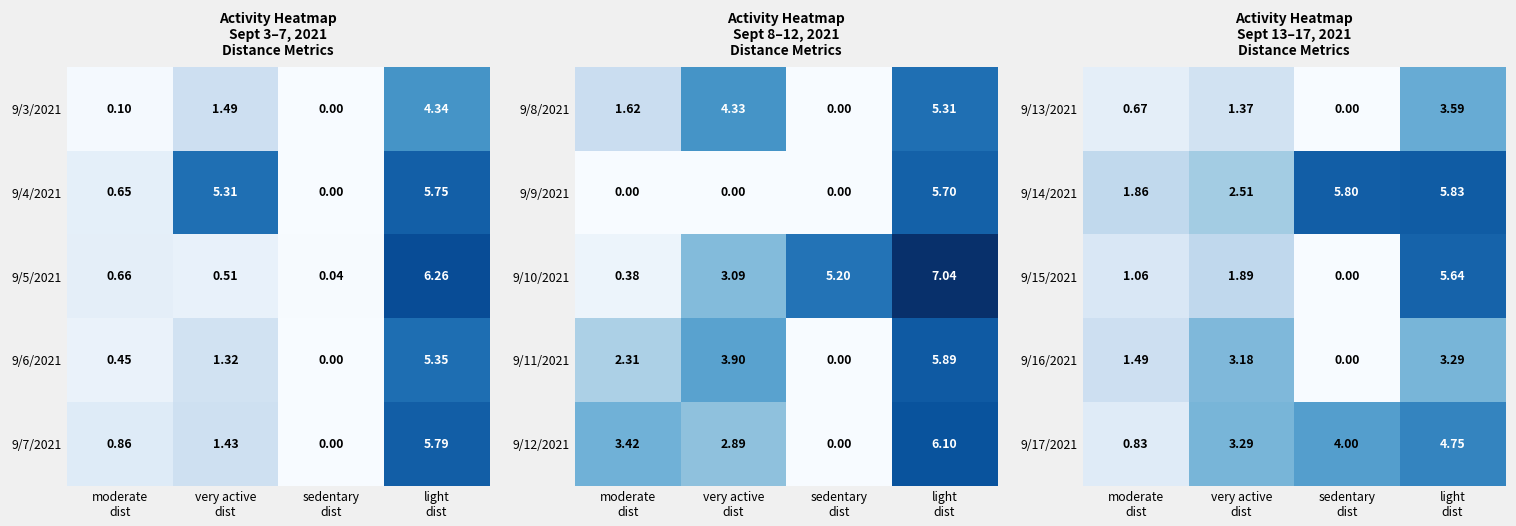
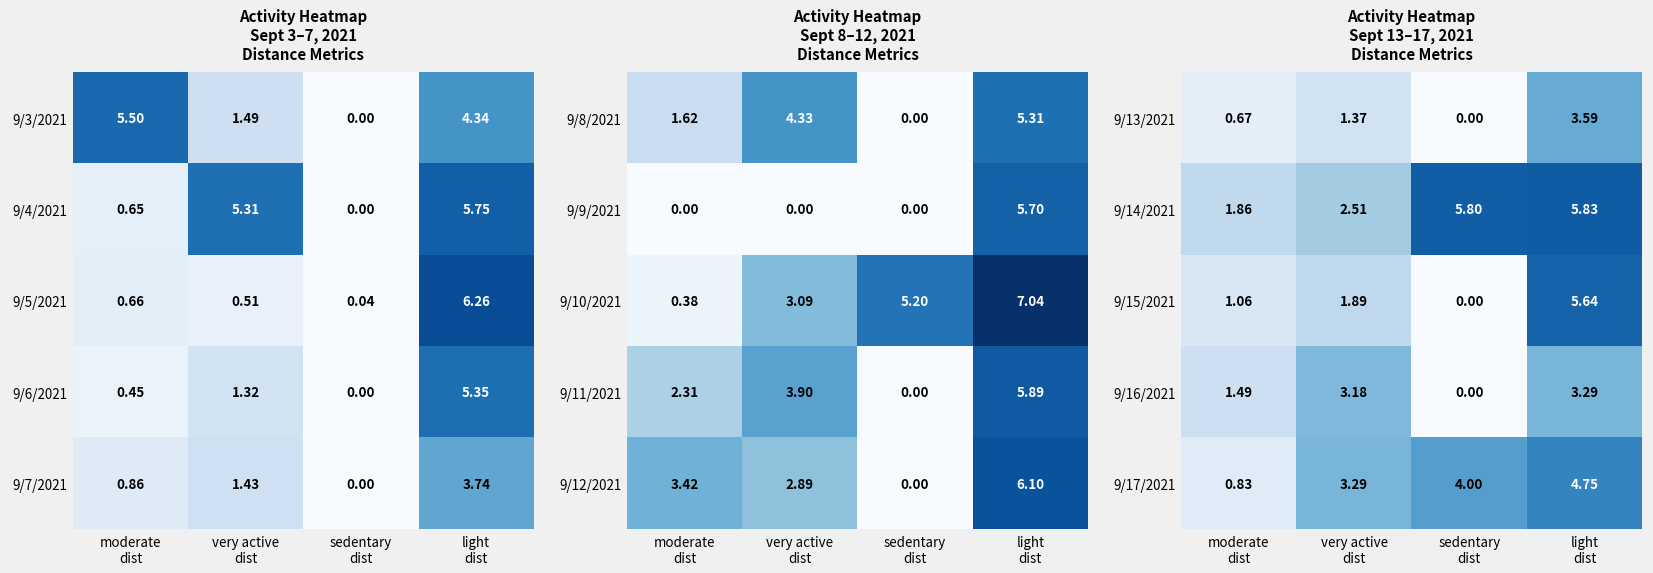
Activity Heatmap Sept 3–7, 2021 Distance Metrics, 9/3/2021, moderate dist: 0.10 -> 5.50
Activity Heatmap Sept 3–7, 2021 Distance Metrics, 9/7/2021, light dist: 5.79 -> 3.74
